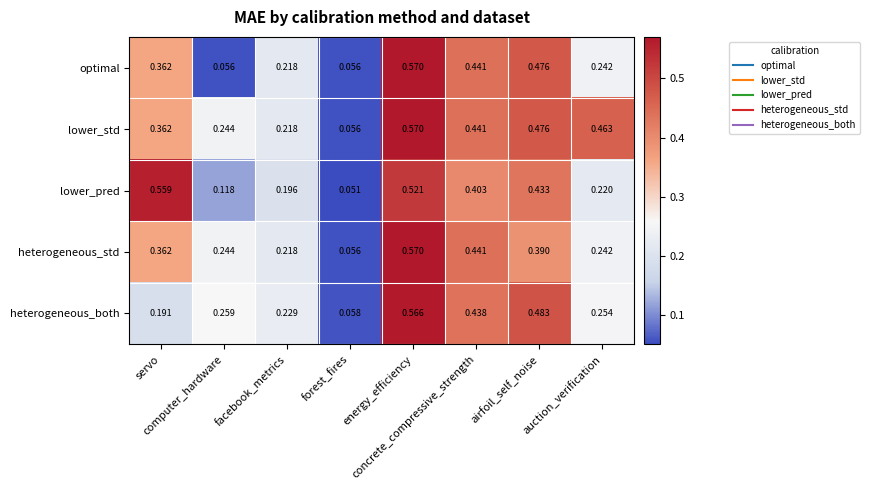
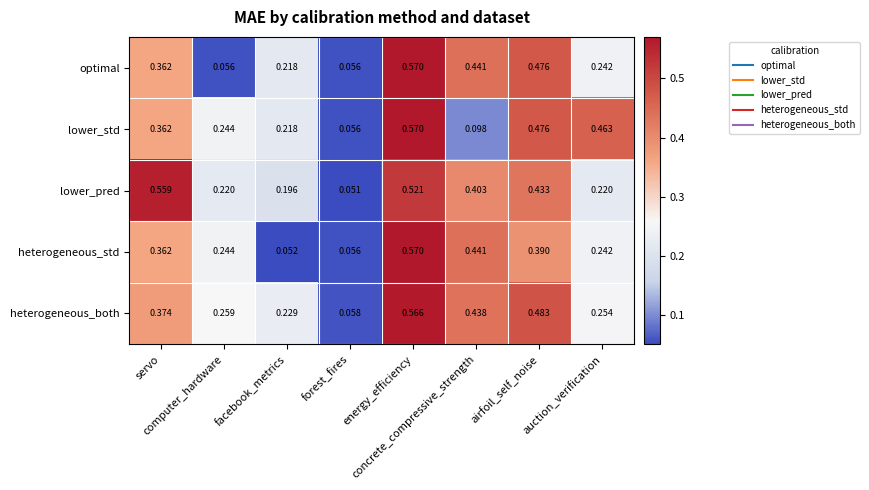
lower_std, concrete_compressive_strength: 0.441 -> 0.098
lower_pred, computer_hardware: 0.118 -> 0.220
heterogeneous_std, facebook_metrics: 0.218 -> 0.052
heterogeneous_both, servo: 0.191 -> 0.374
